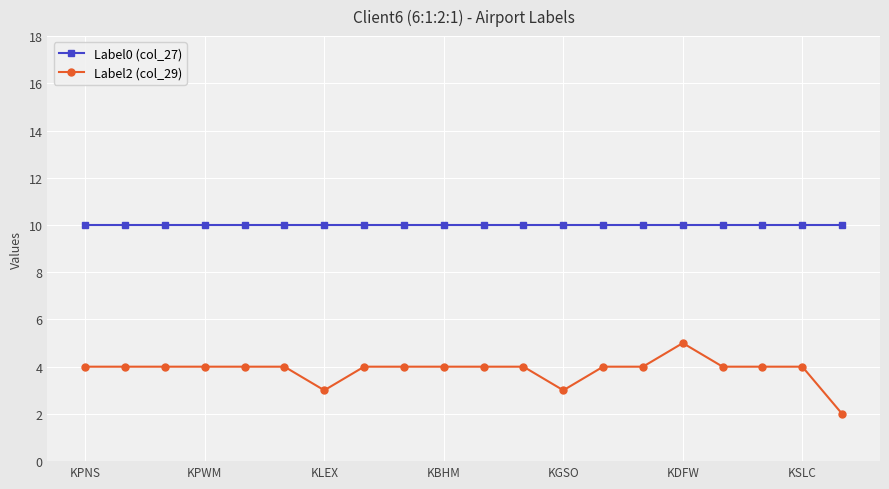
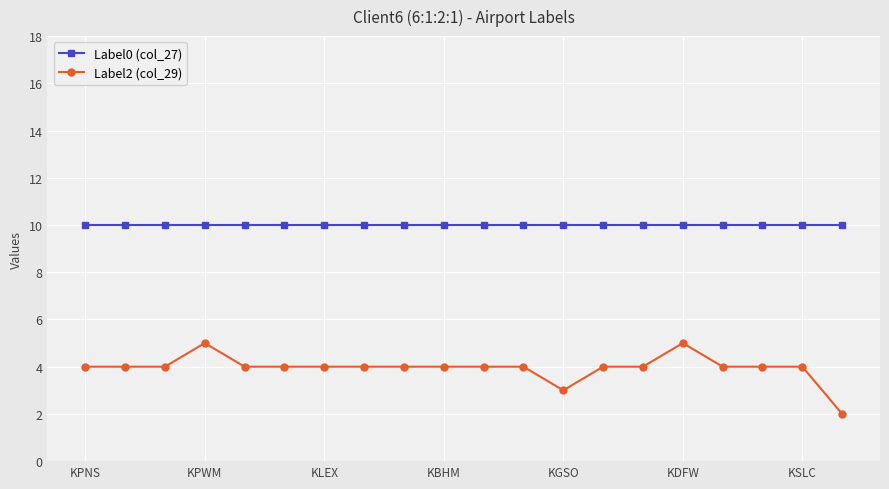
Label2 (col_29), KPWM: 4 -> 5
Label2 (col_29), KLEX: 3 -> 4
